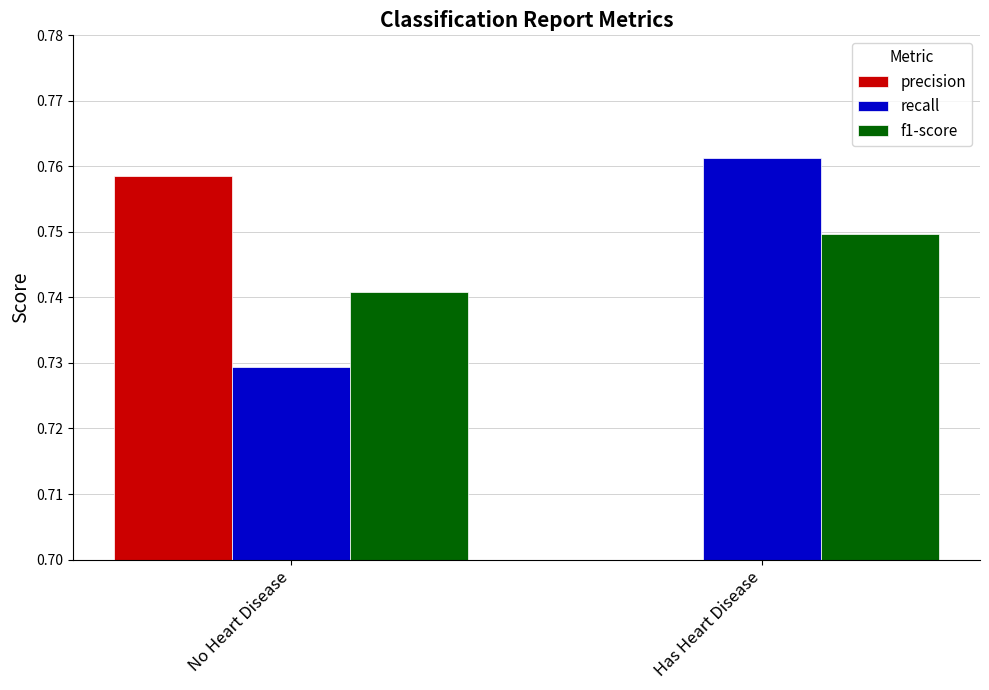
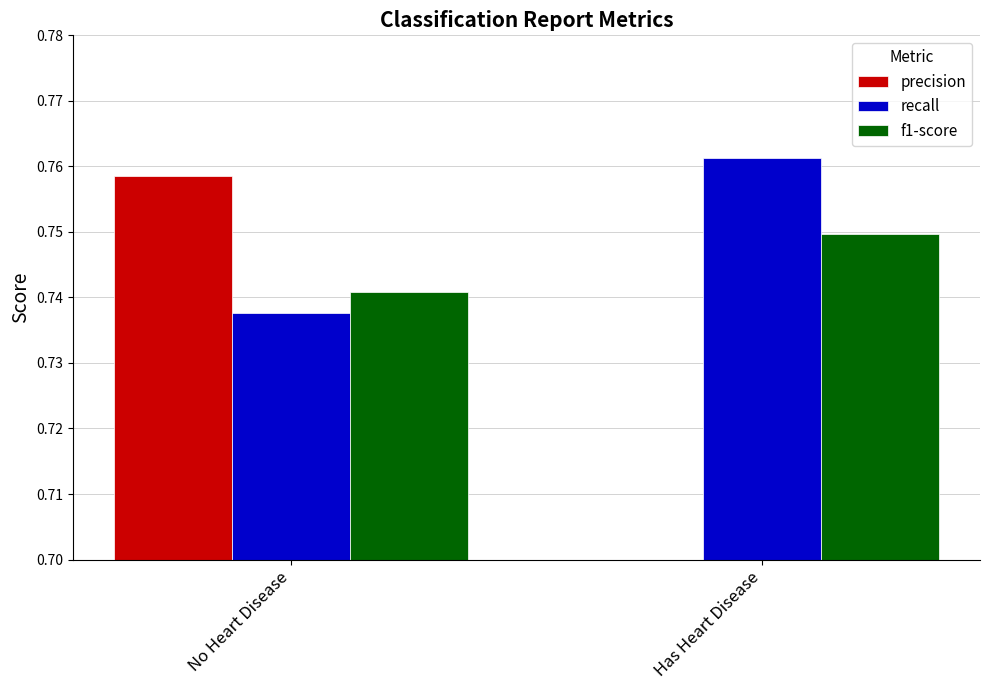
recall, No Heart Disease: 0.729 -> 0.738
